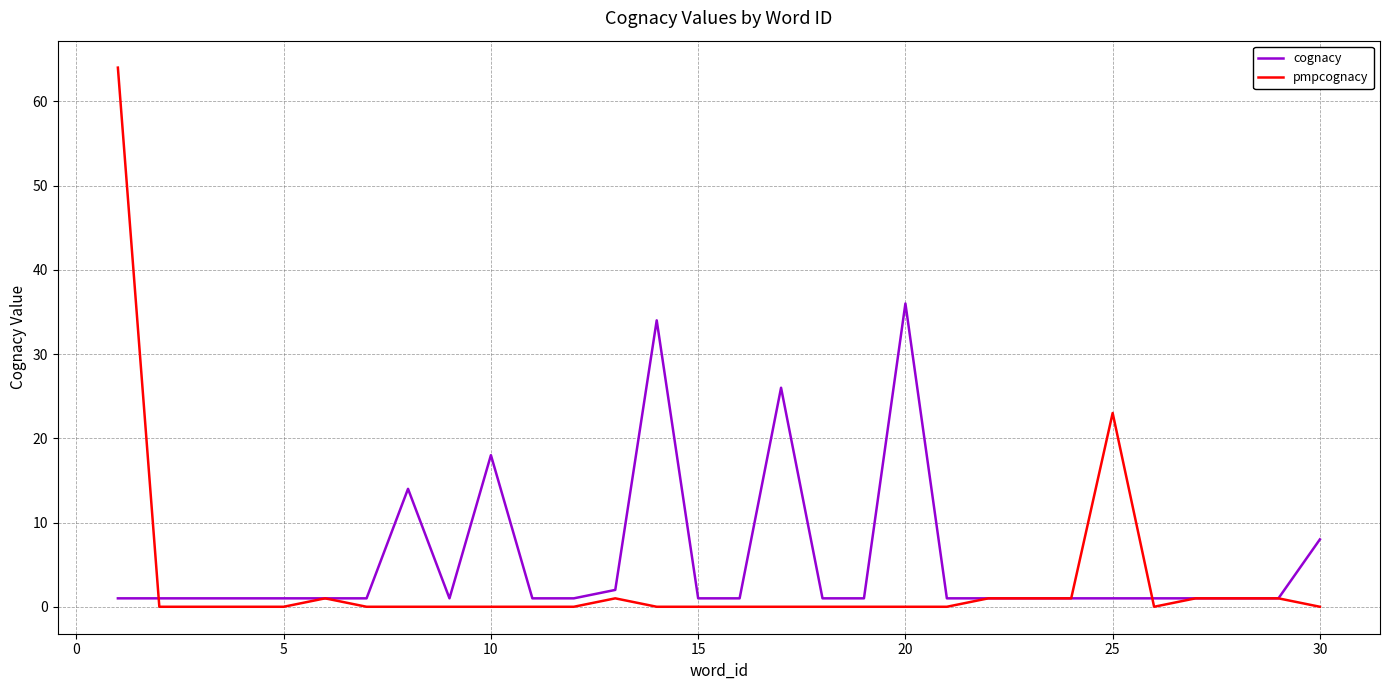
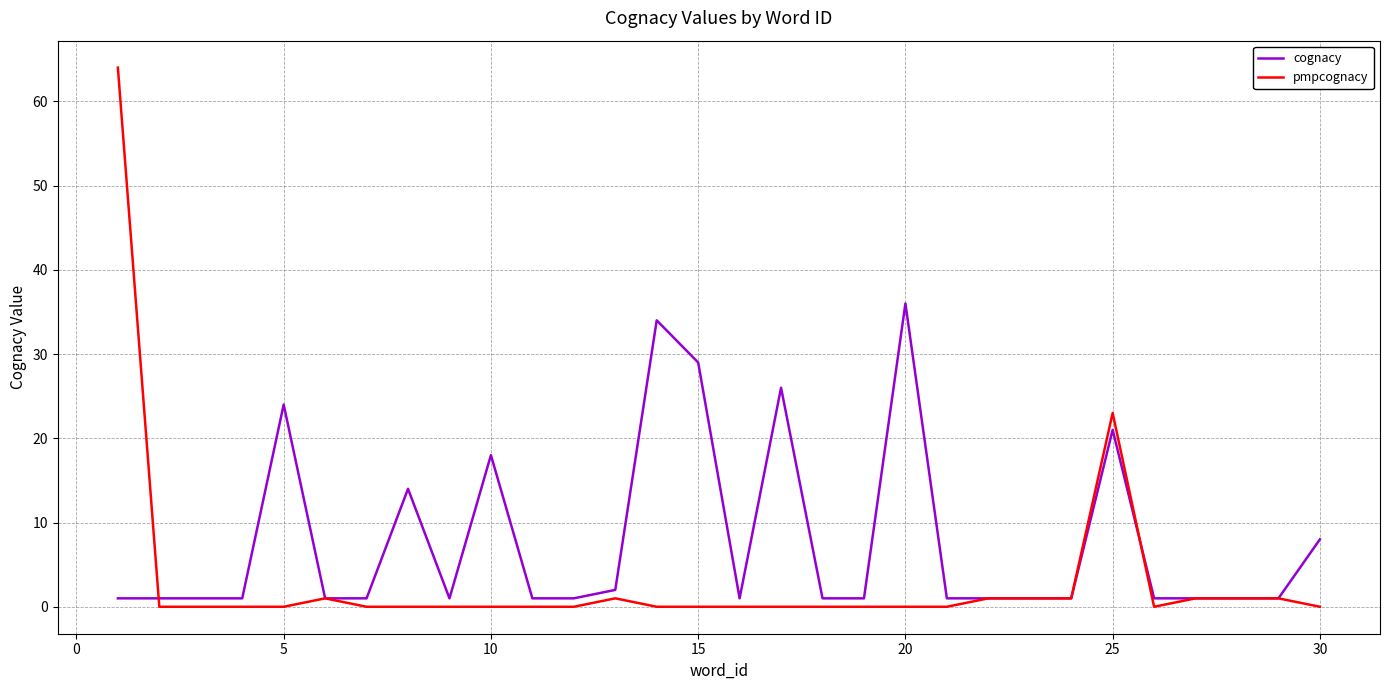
cognacy, 5: 1 -> 24
cognacy, 15: 1 -> 29
cognacy, 25: 1 -> 21
